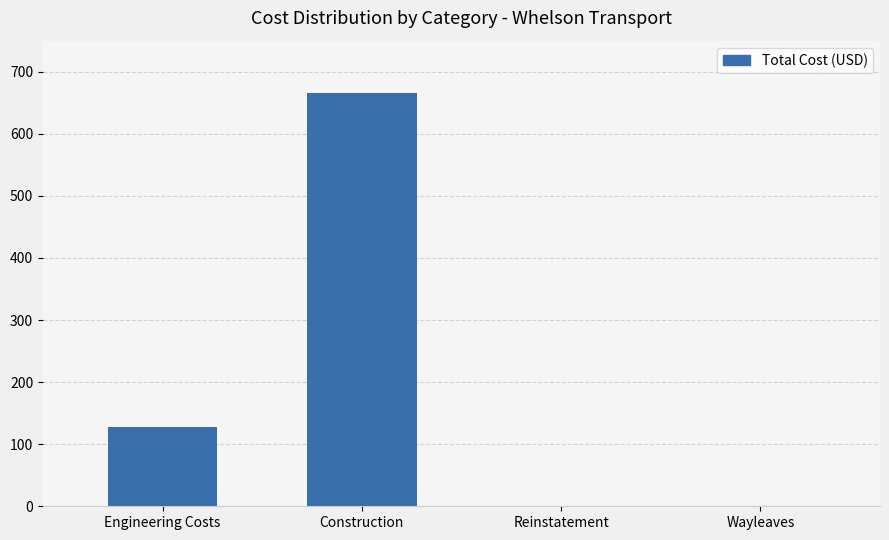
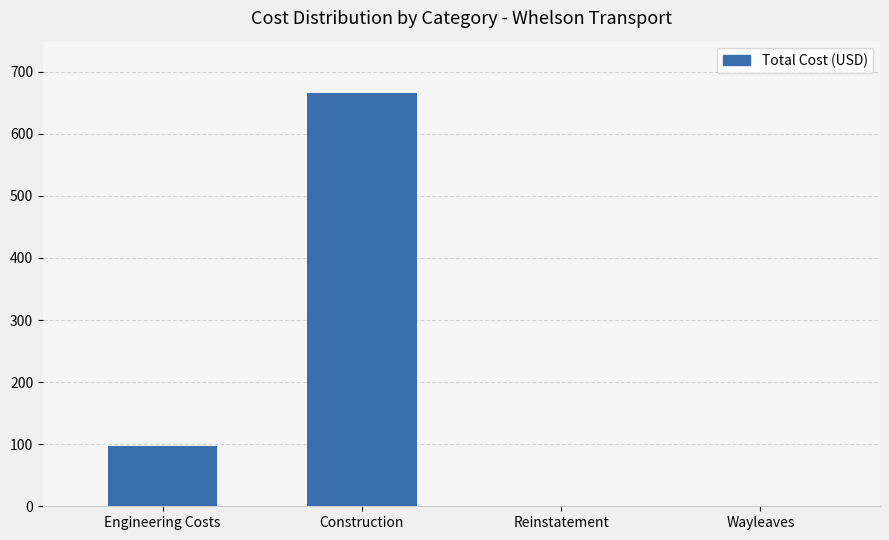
Engineering Costs: 130 -> 100
